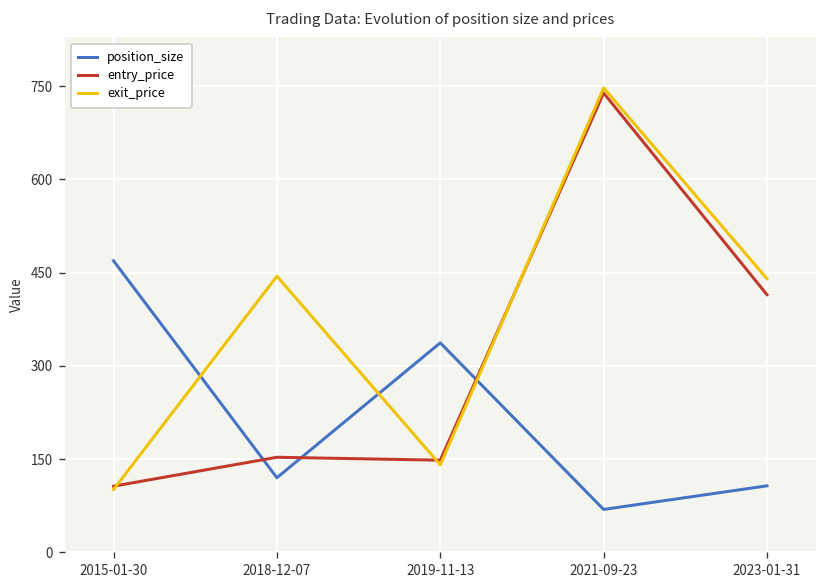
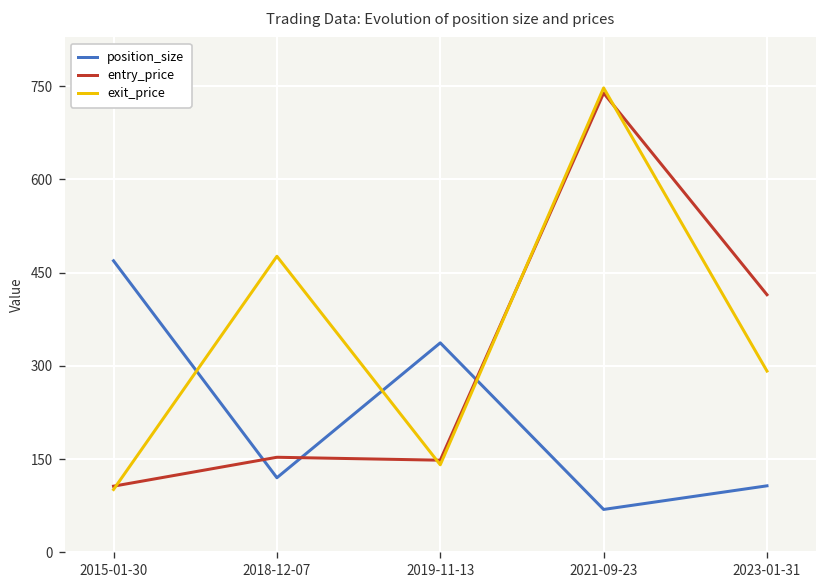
exit_price, 2018-12-07: 440 -> 480
exit_price, 2023-01-31: 440 -> 290
